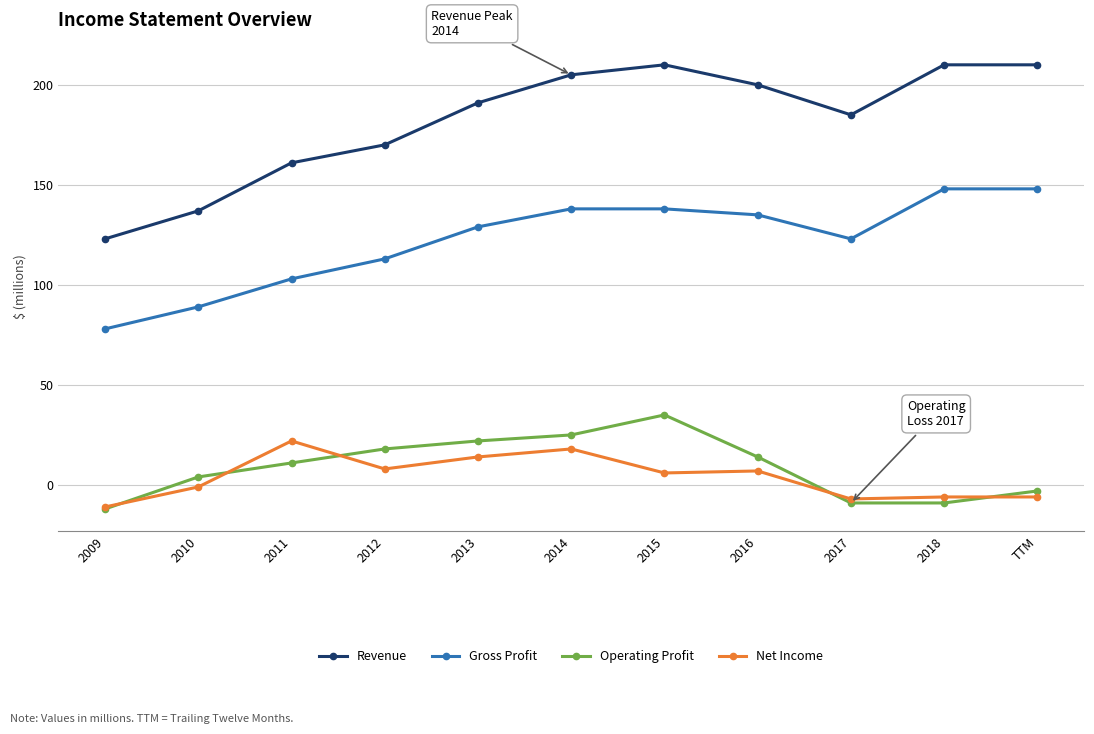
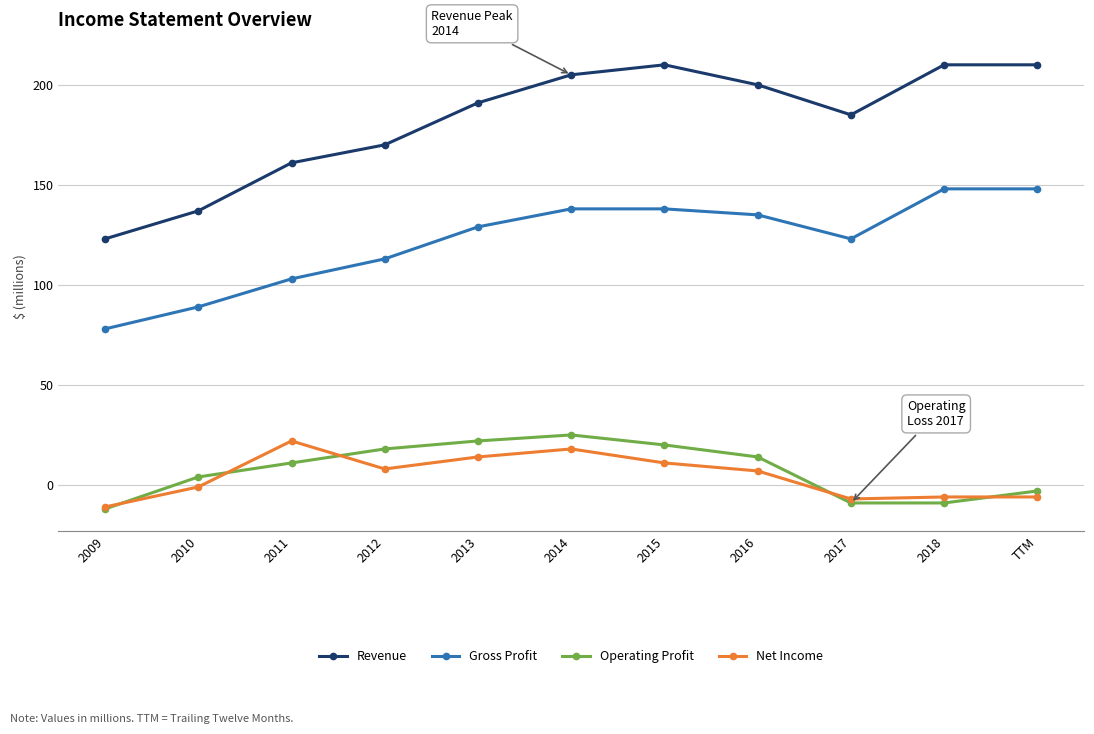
Operating Profit, 2015: 35 -> 20
Net Income, 2015: 6 -> 11
